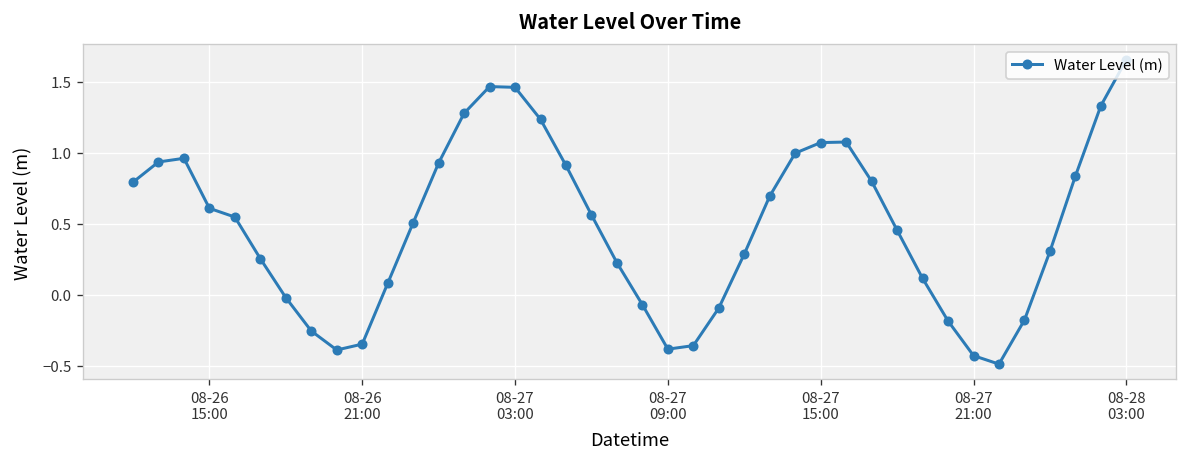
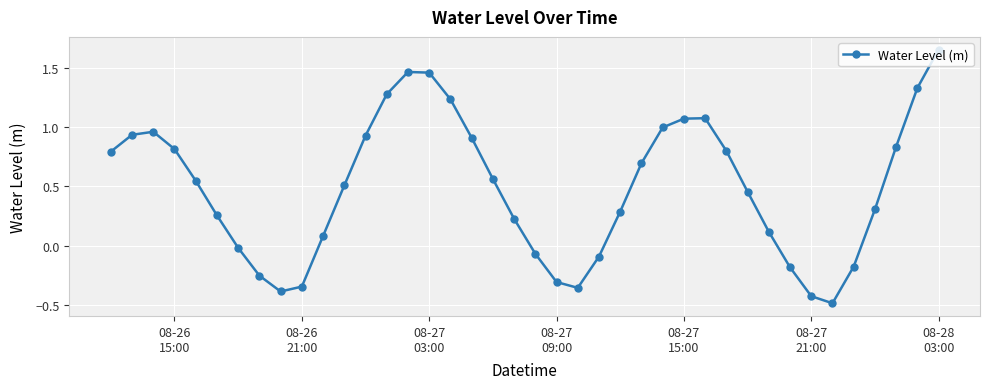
08-26 15:00: 0.61 -> 0.82
08-27 09:00: -0.38 -> -0.31
